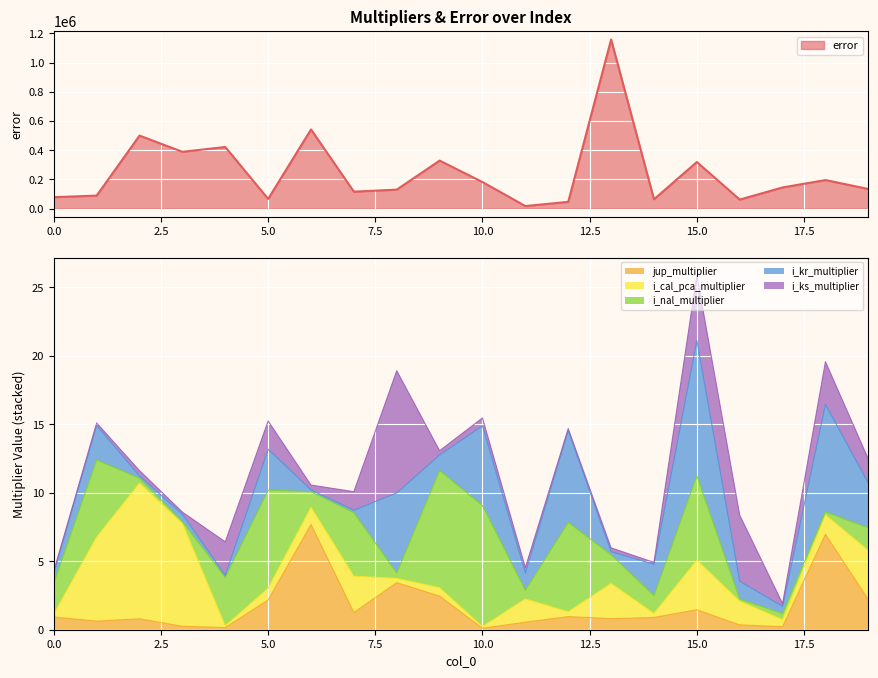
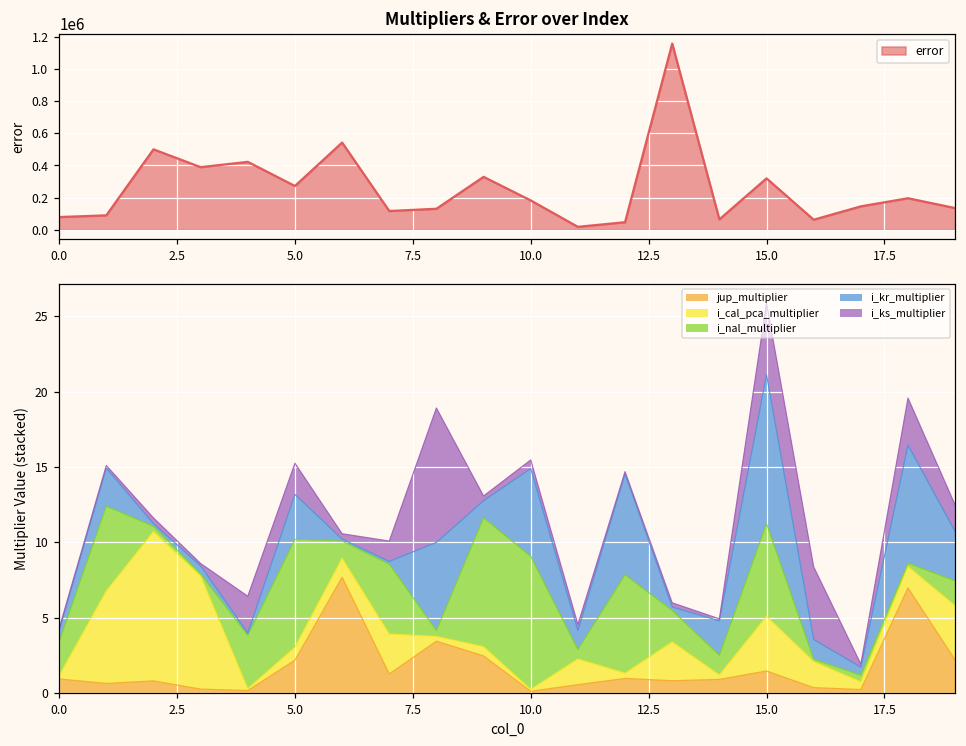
Multipliers & Error over Index, 5.0: 70000 -> 270000
